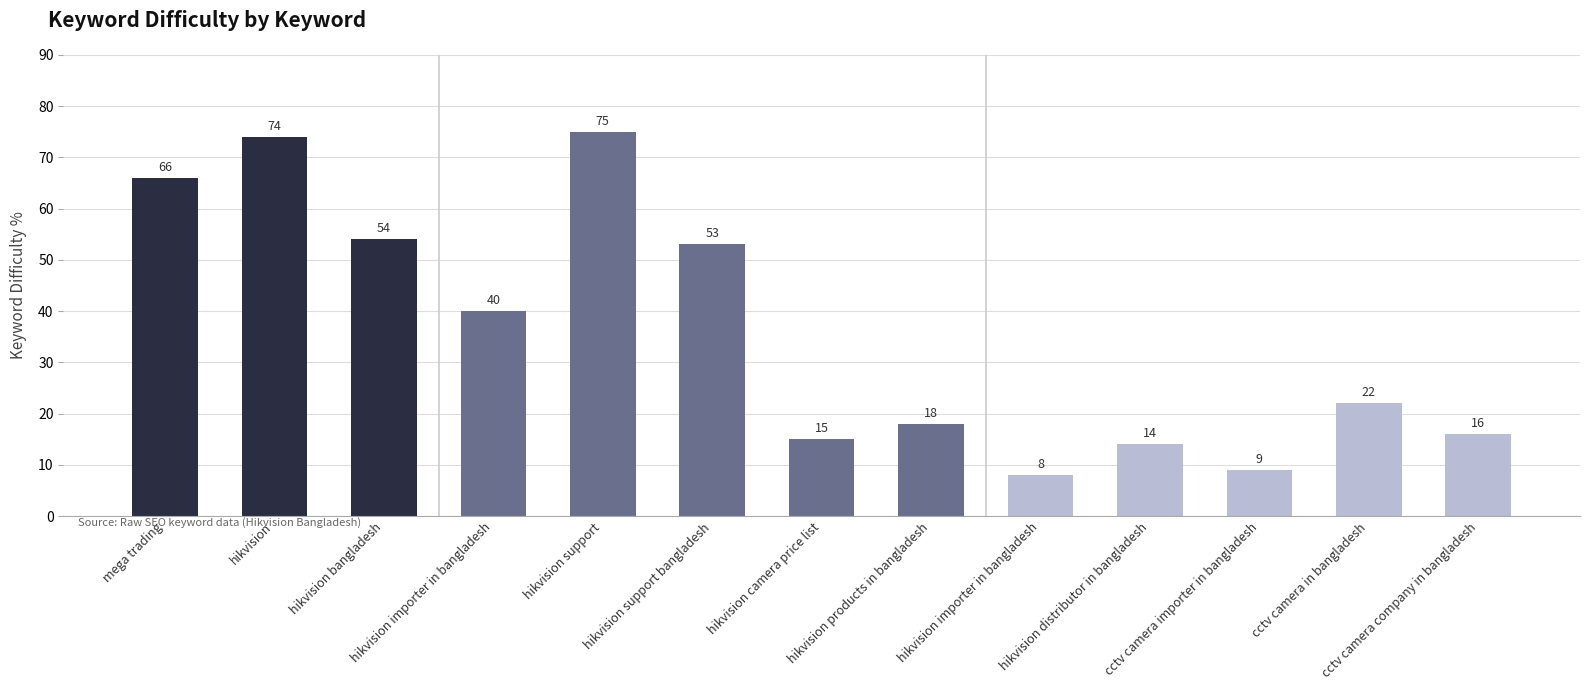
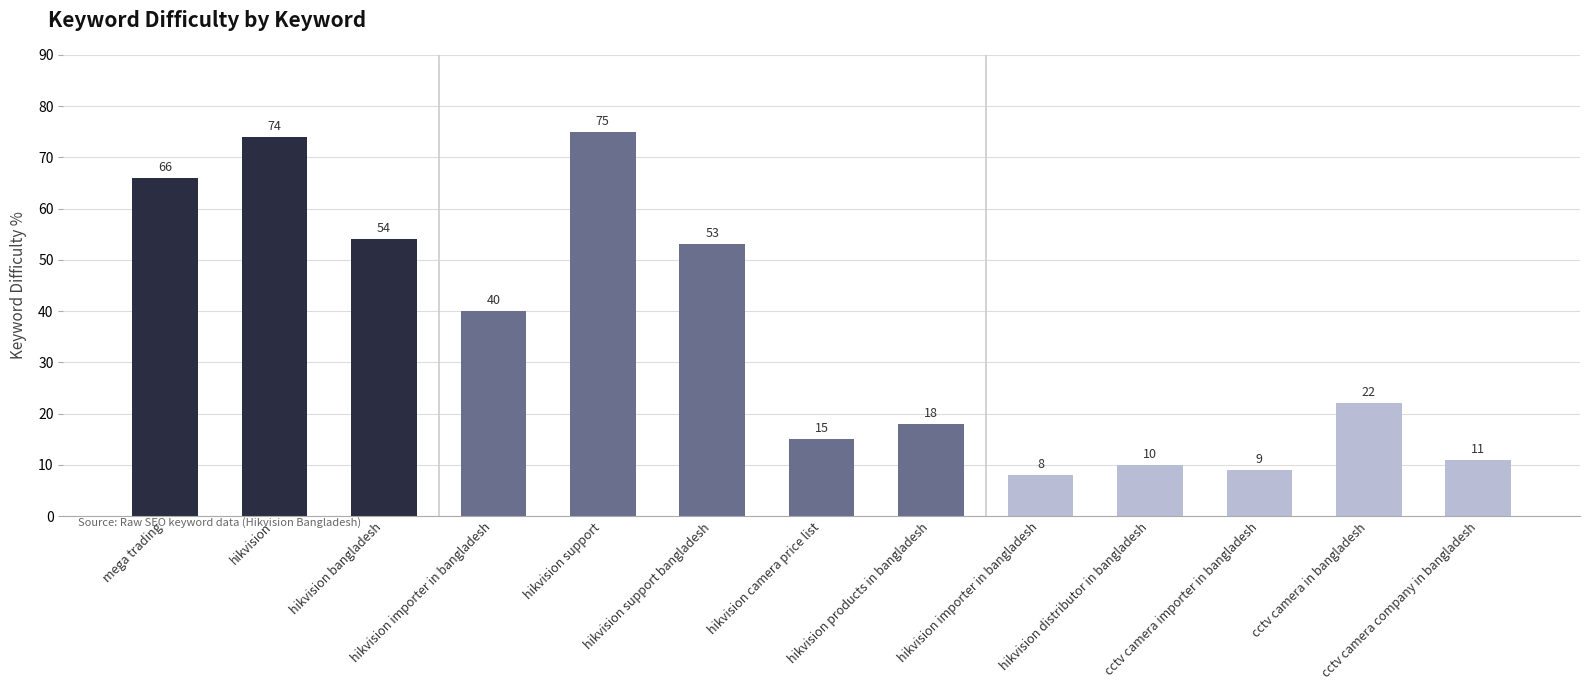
hikvision distributor in bangladesh: 14 -> 10
cctv camera company in bangladesh: 16 -> 11
